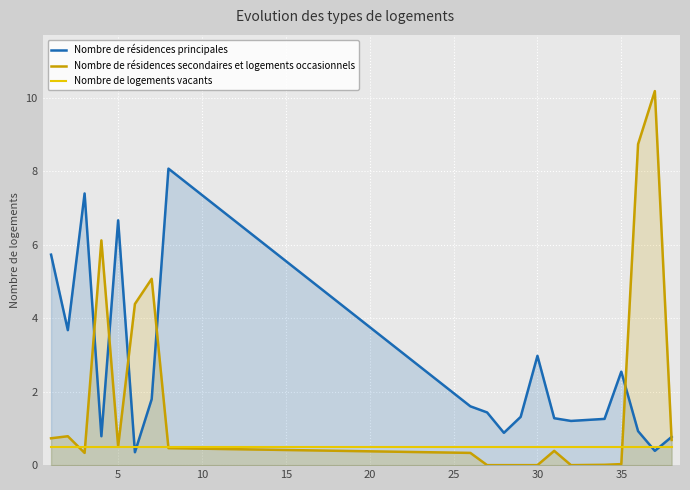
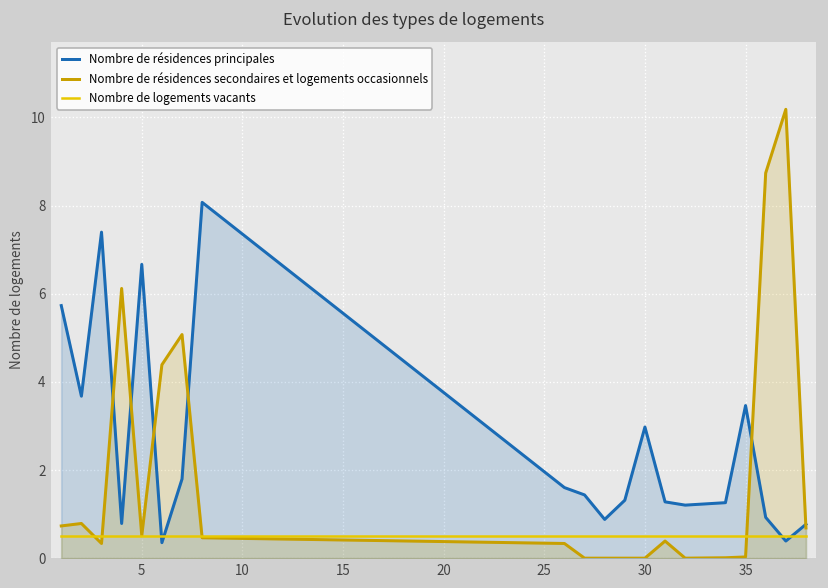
Nombre de résidences principales, 35: 2.5 -> 3.5
